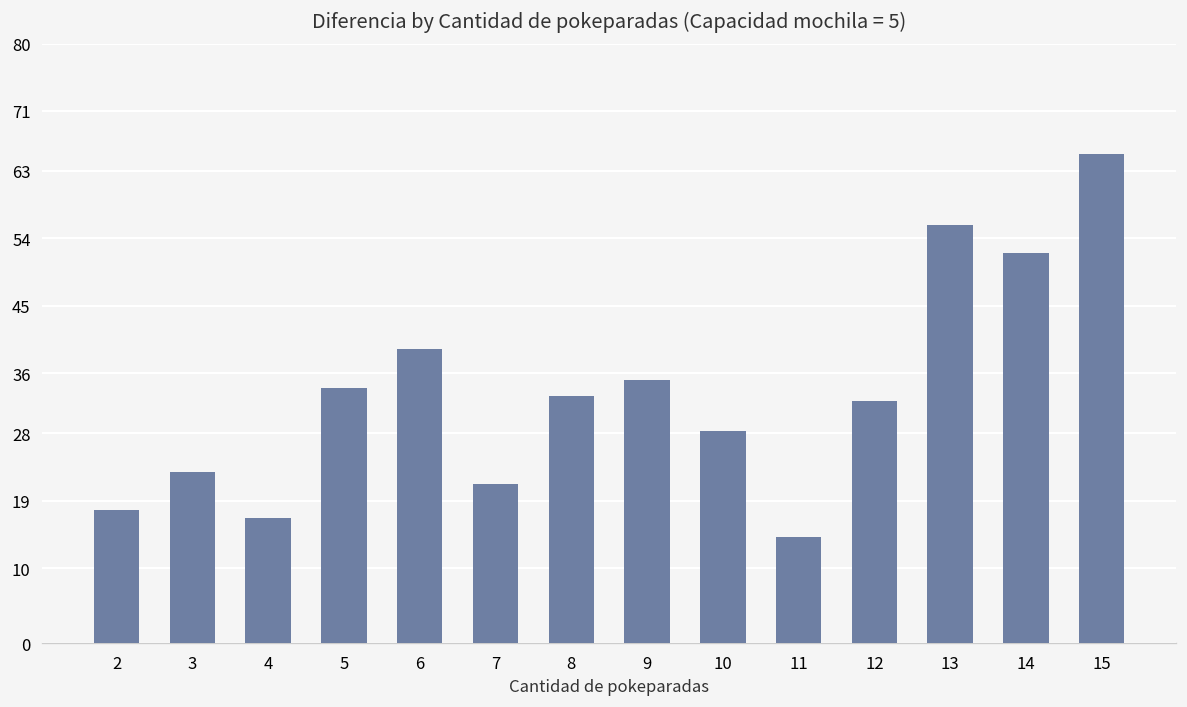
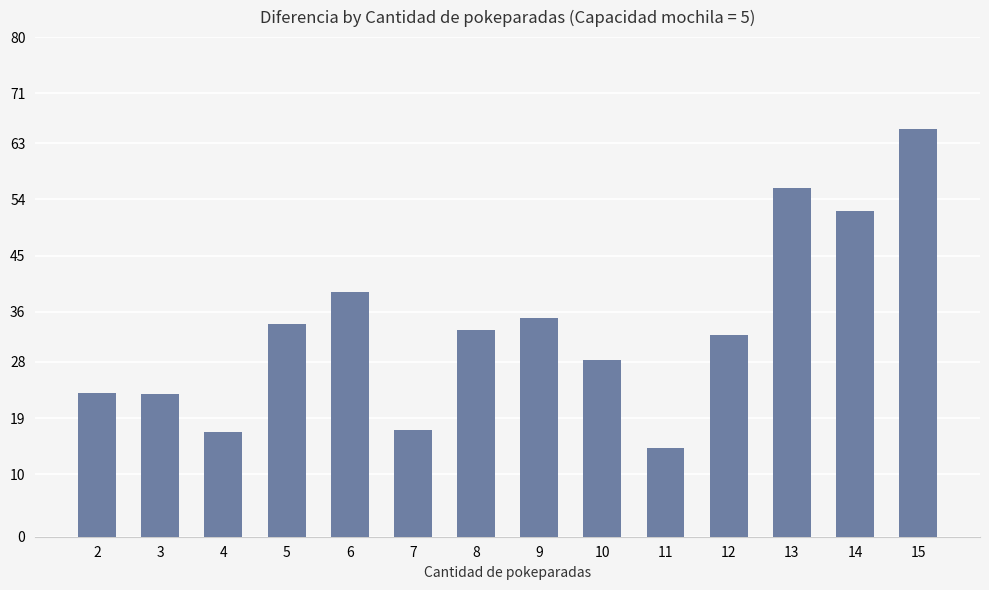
2: 18 -> 23
7: 21 -> 17
